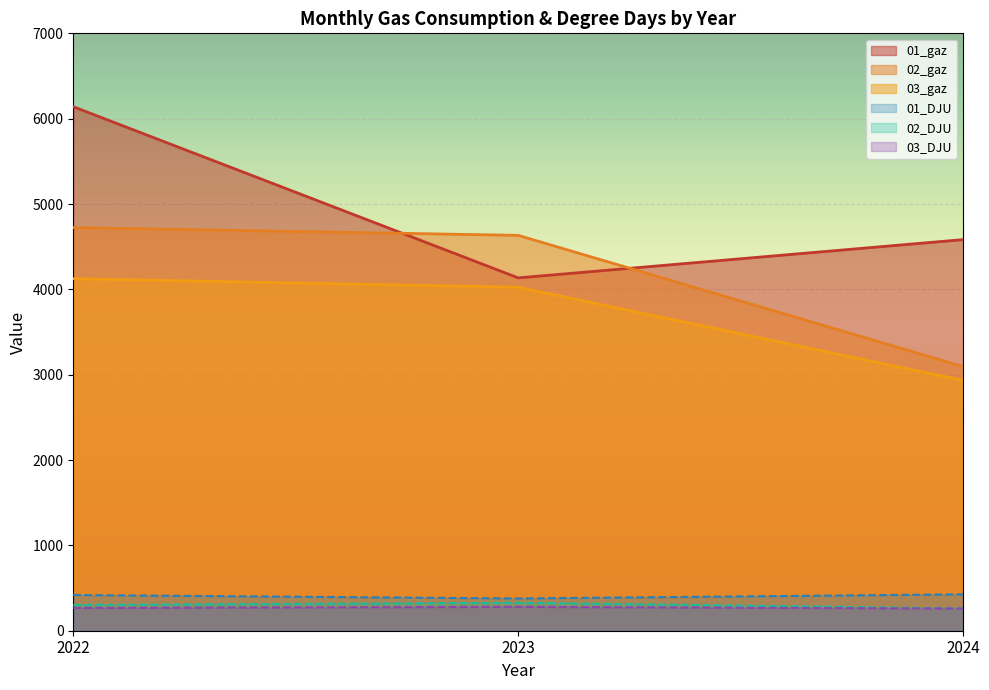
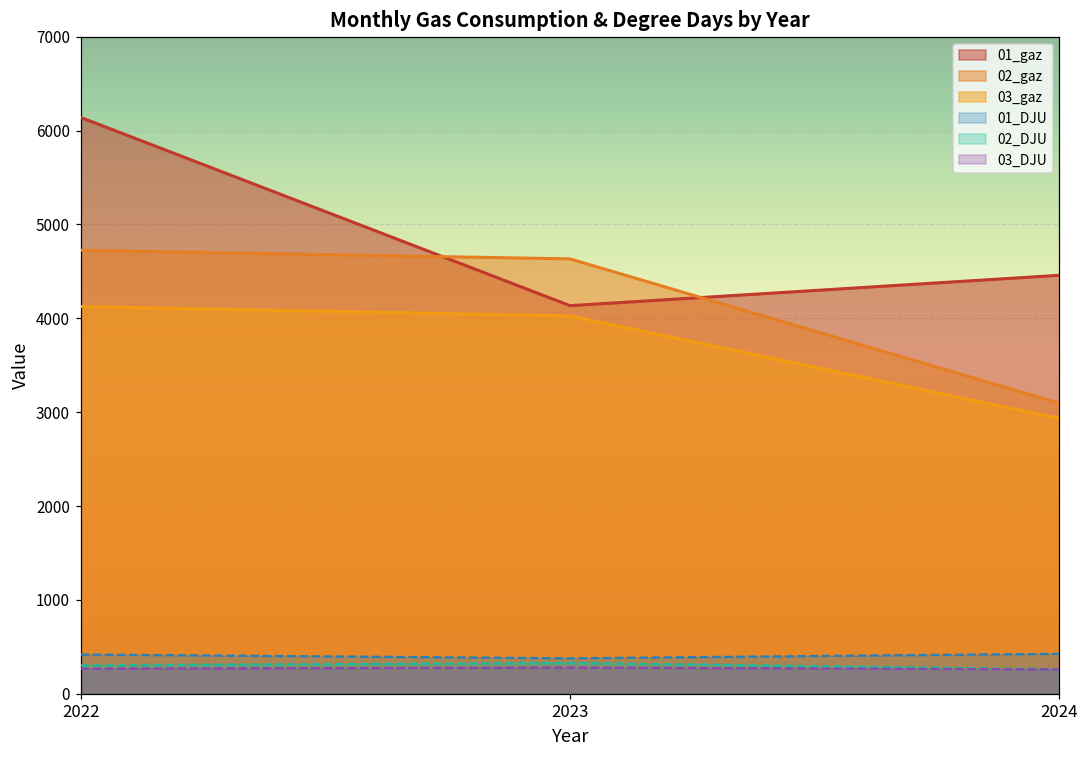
01_gaz, 2024: 4600 -> 4500
